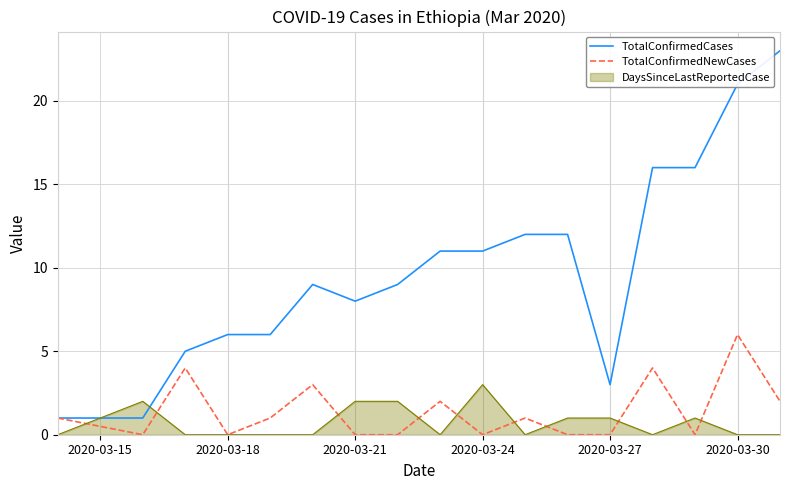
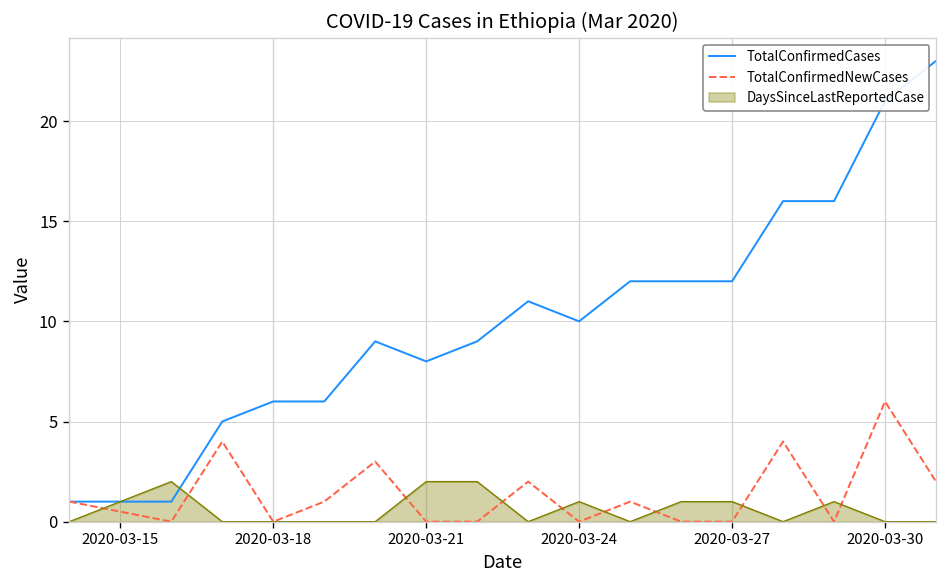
TotalConfirmedCases, 2020-03-24: 11 -> 10
DaysSinceLastReportedCase, 2020-03-24: 3 -> 1
TotalConfirmedCases, 2020-03-27: 3 -> 12
